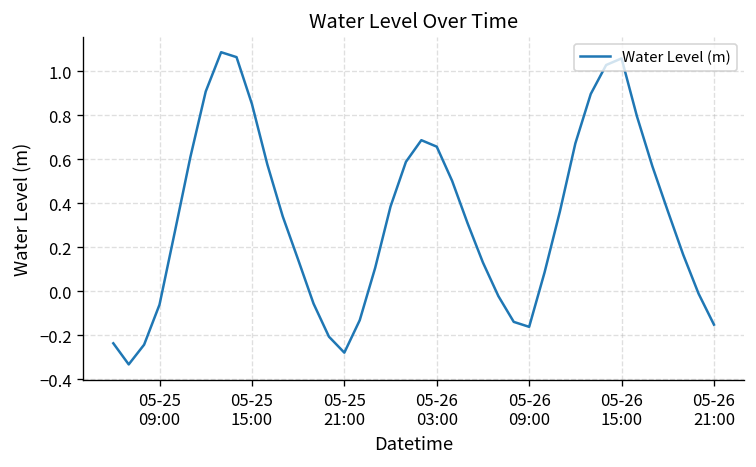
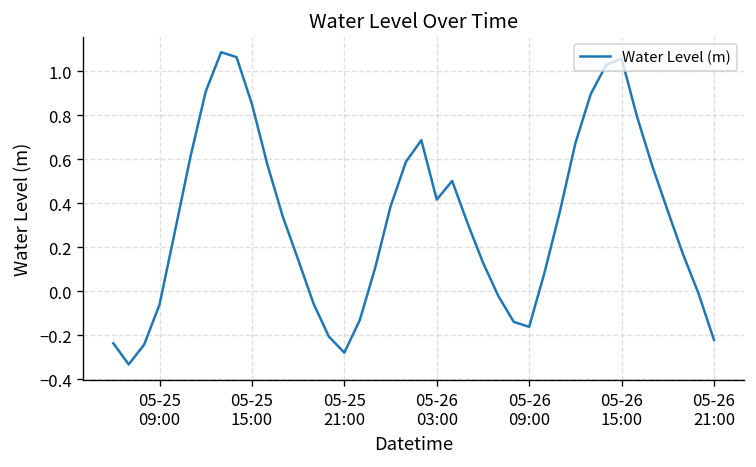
05-26 03:00: 0.66 -> 0.42
05-26 21:00: -0.15 -> -0.22
